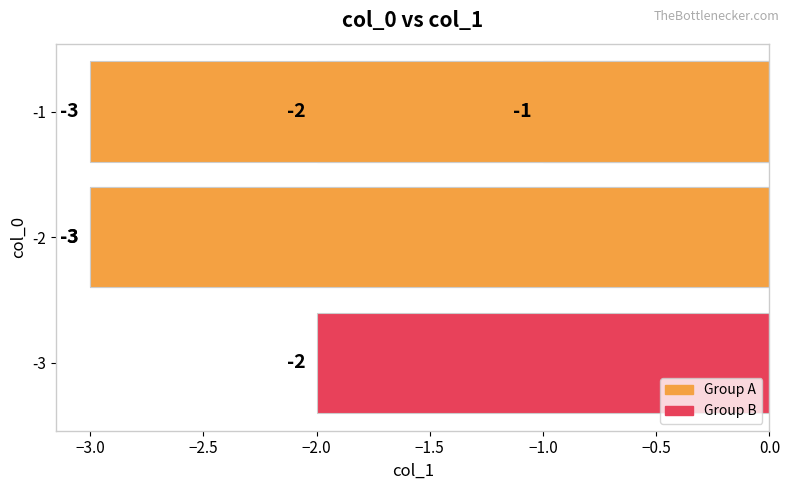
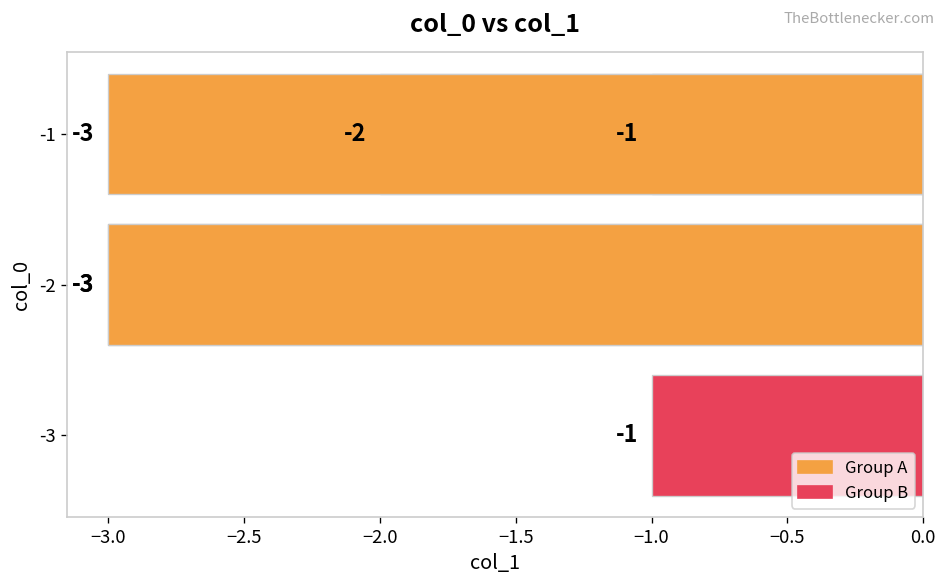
-3: -2 -> -1
